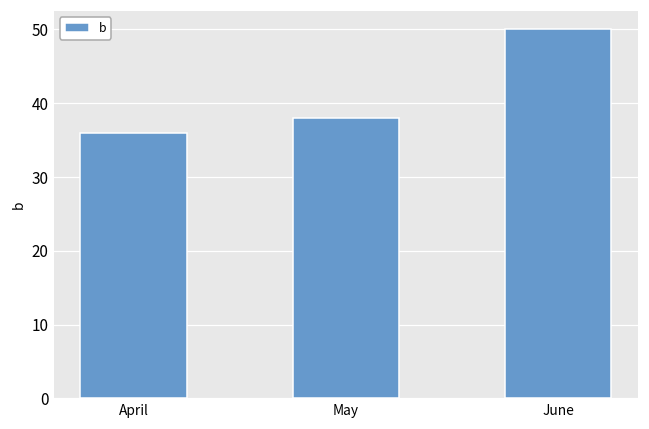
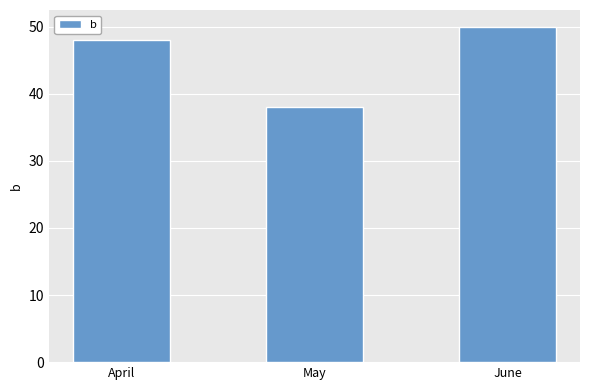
April: 36 -> 48
